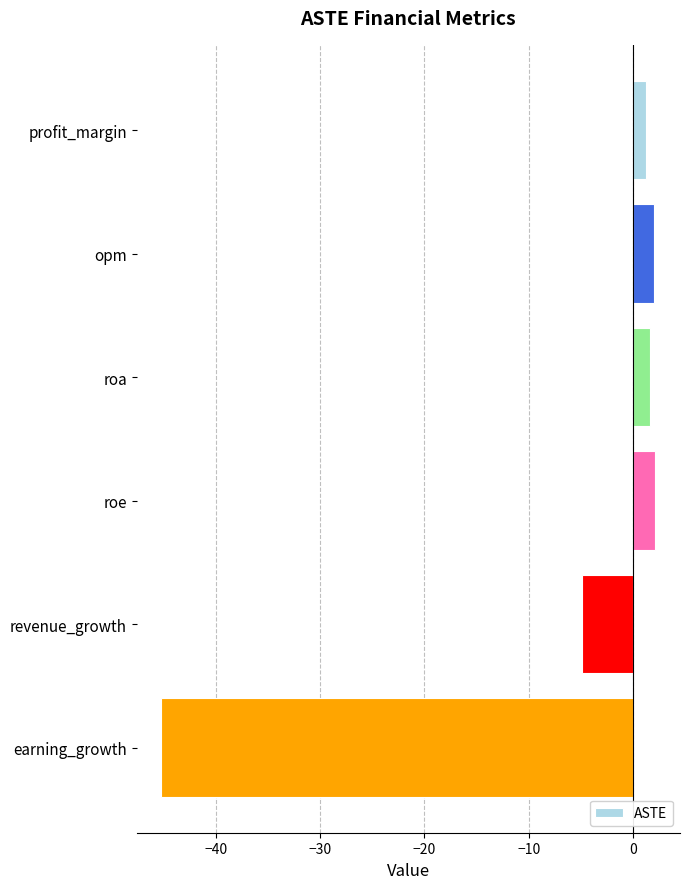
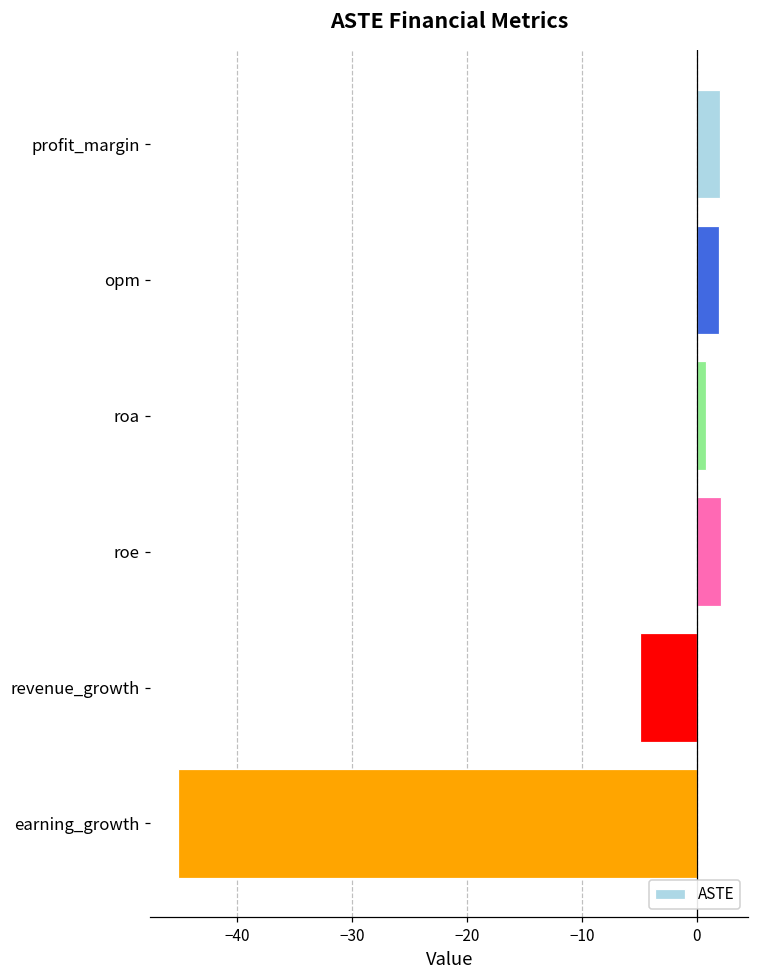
profit_margin: 1.2 -> 2.0
roa: 1.6 -> 0.9
